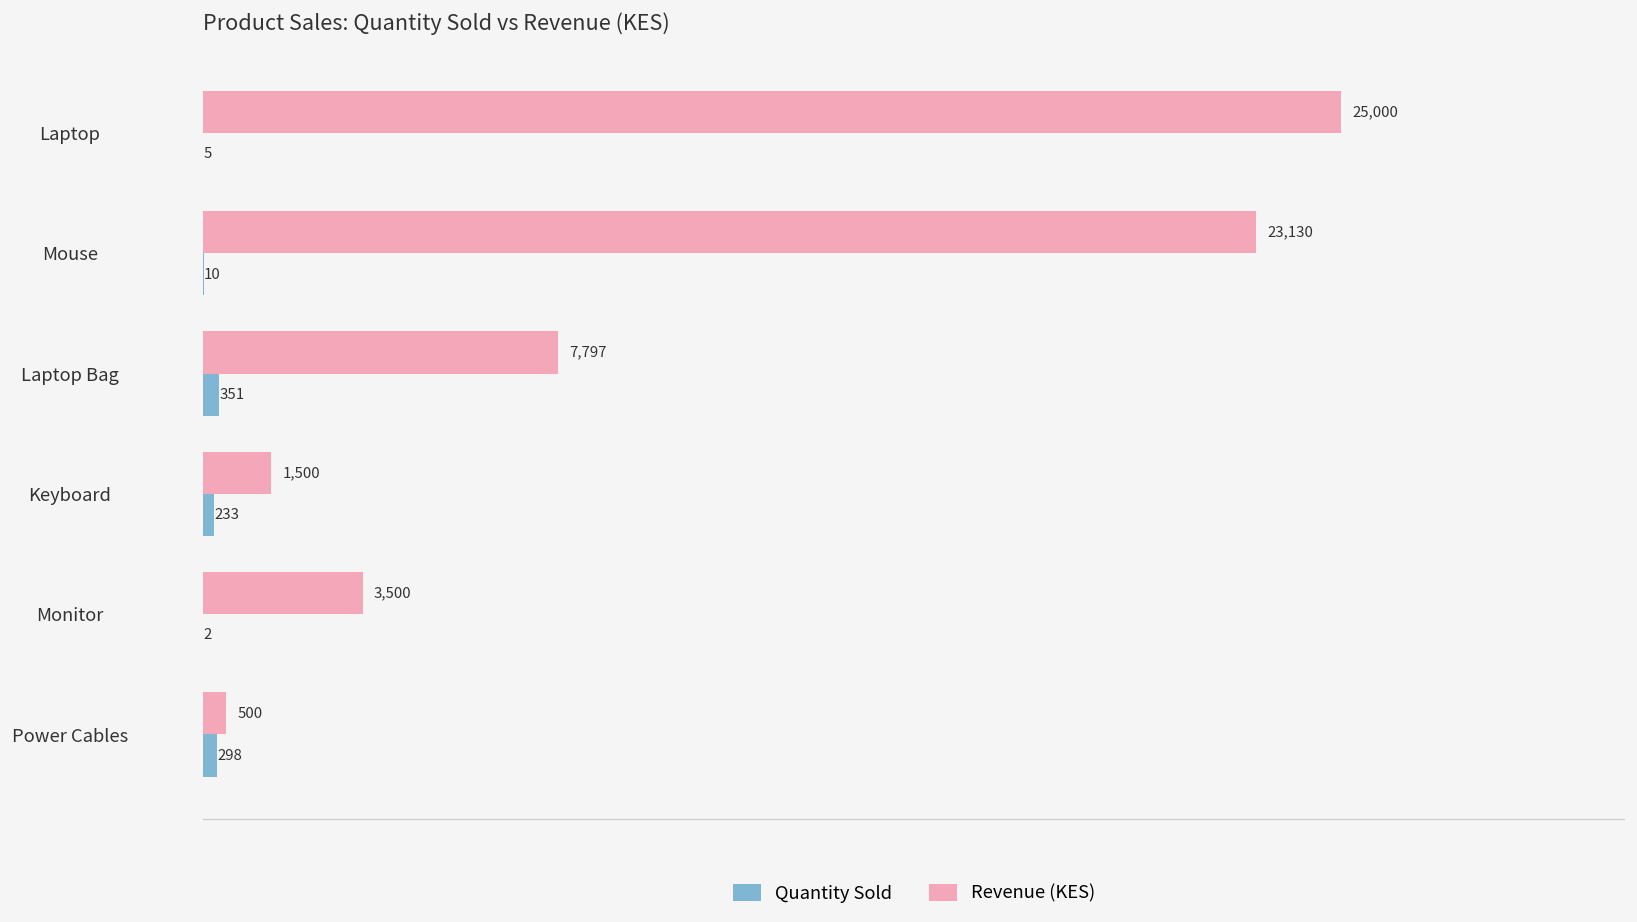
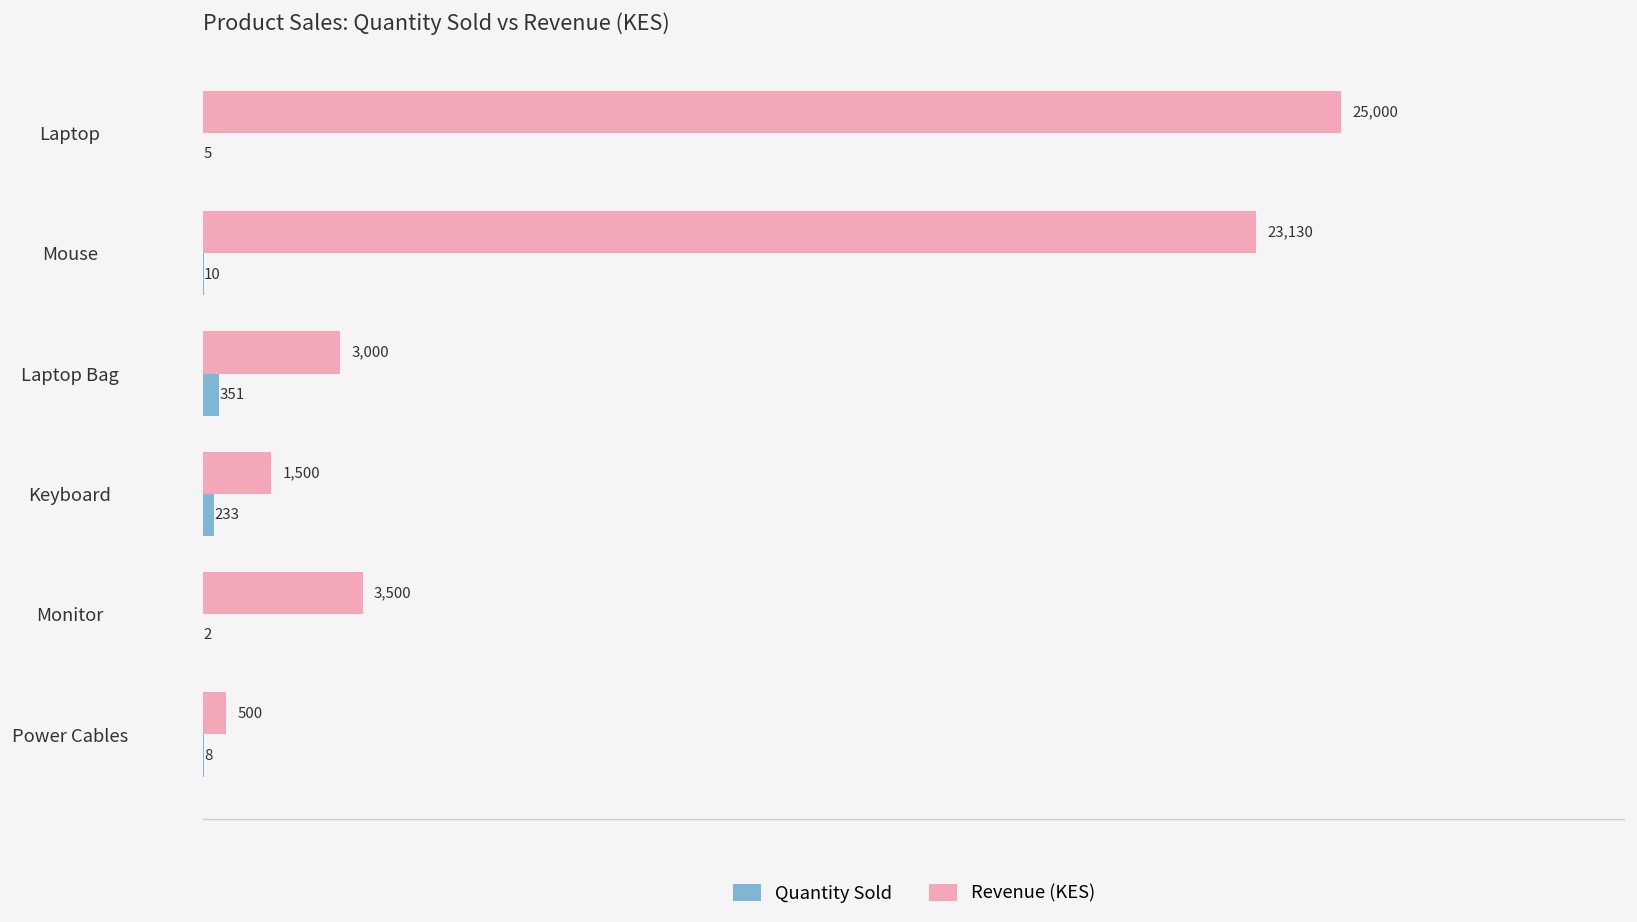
Revenue (KES), Laptop Bag: 7,797 -> 3,000
Quantity Sold, Power Cables: 298 -> 8
